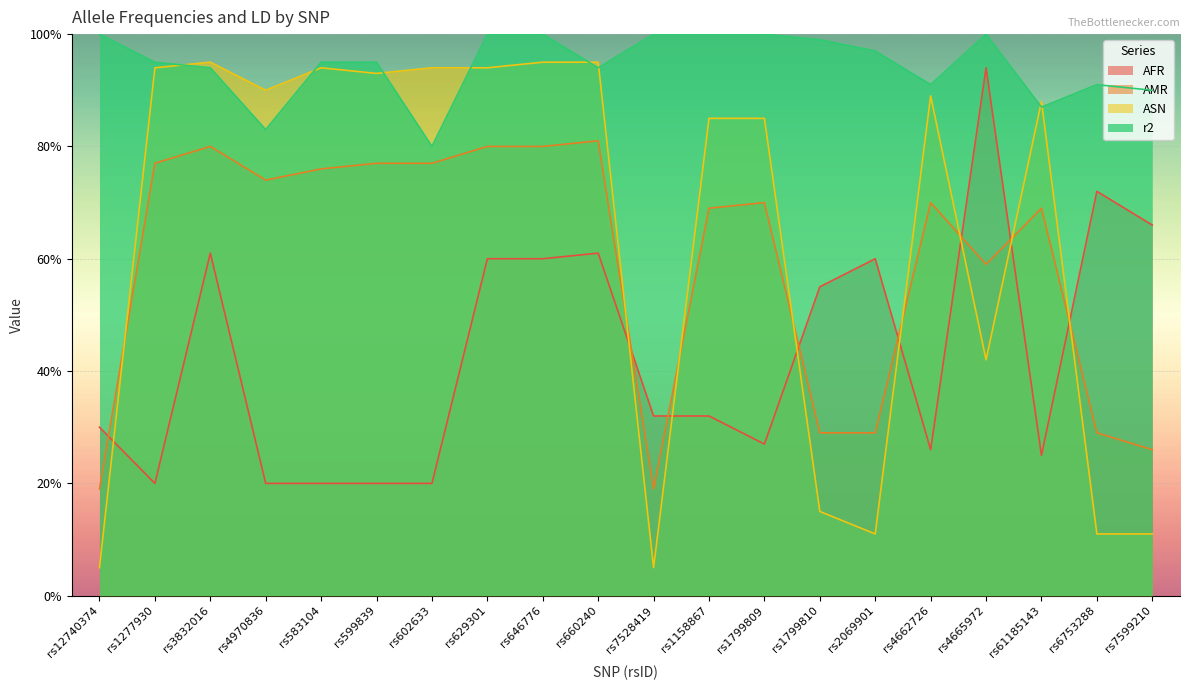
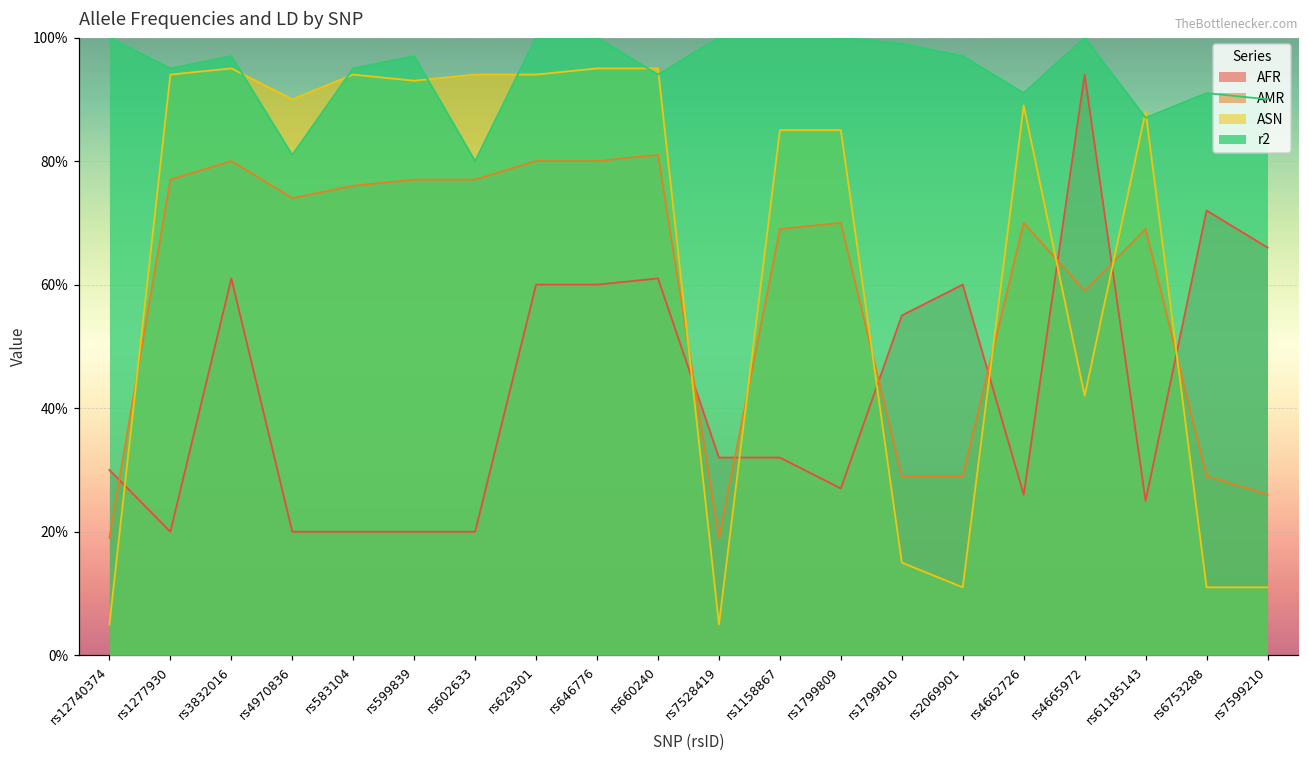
r2, rs3832016: 94% -> 97%
r2, rs4970836: 83% -> 81%
r2, rs599839: 95% -> 97%
